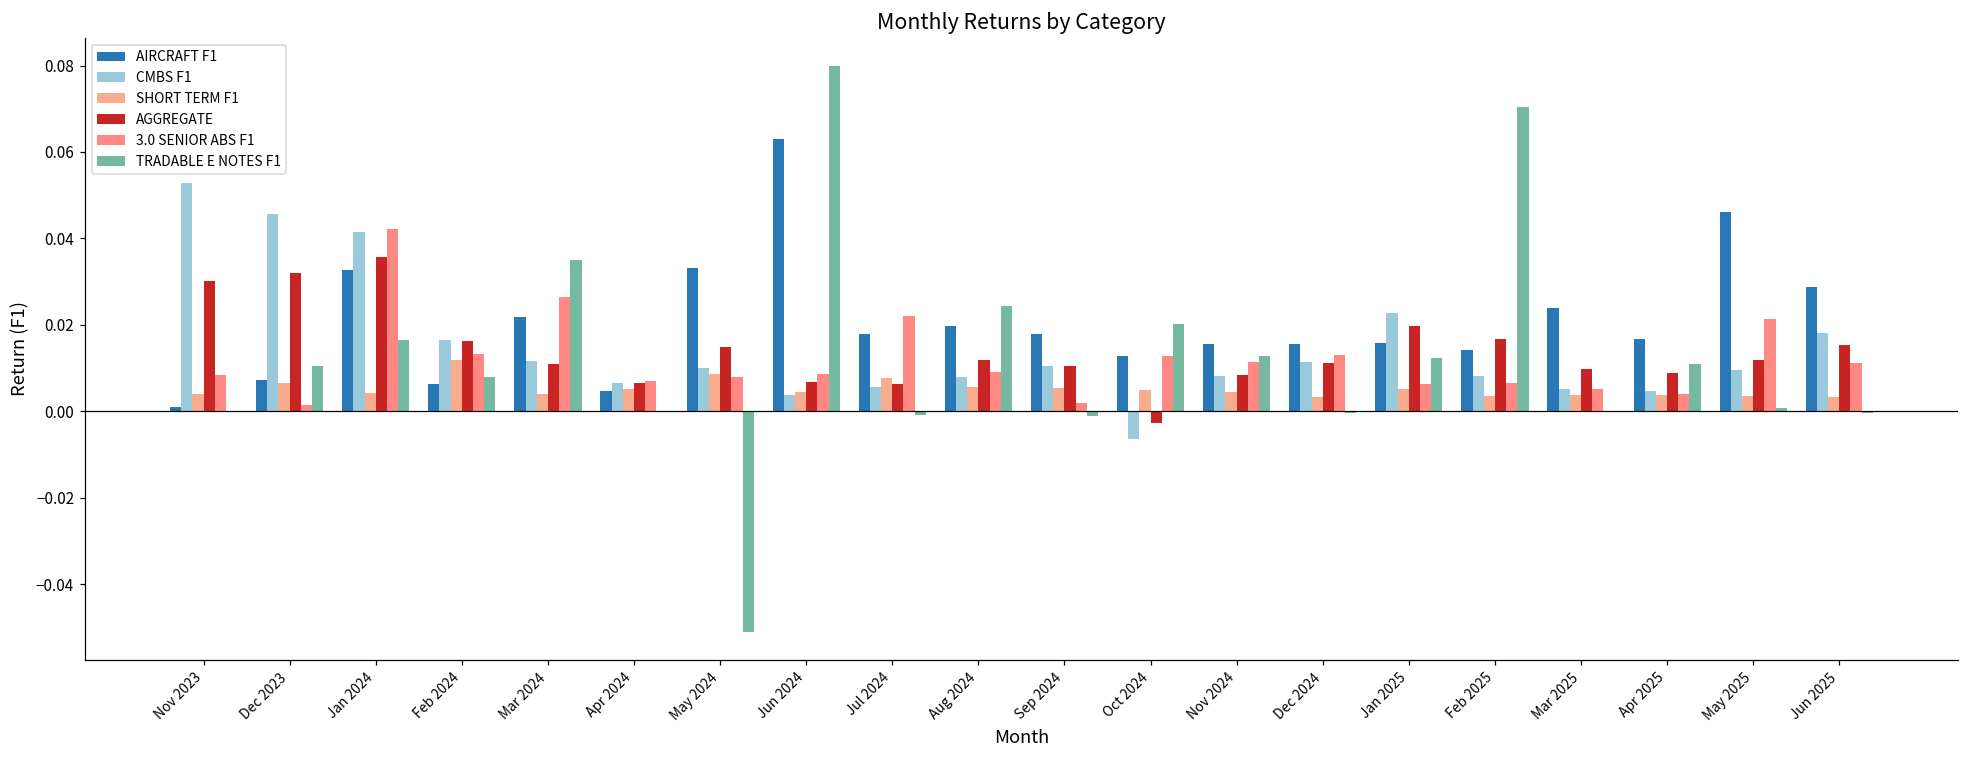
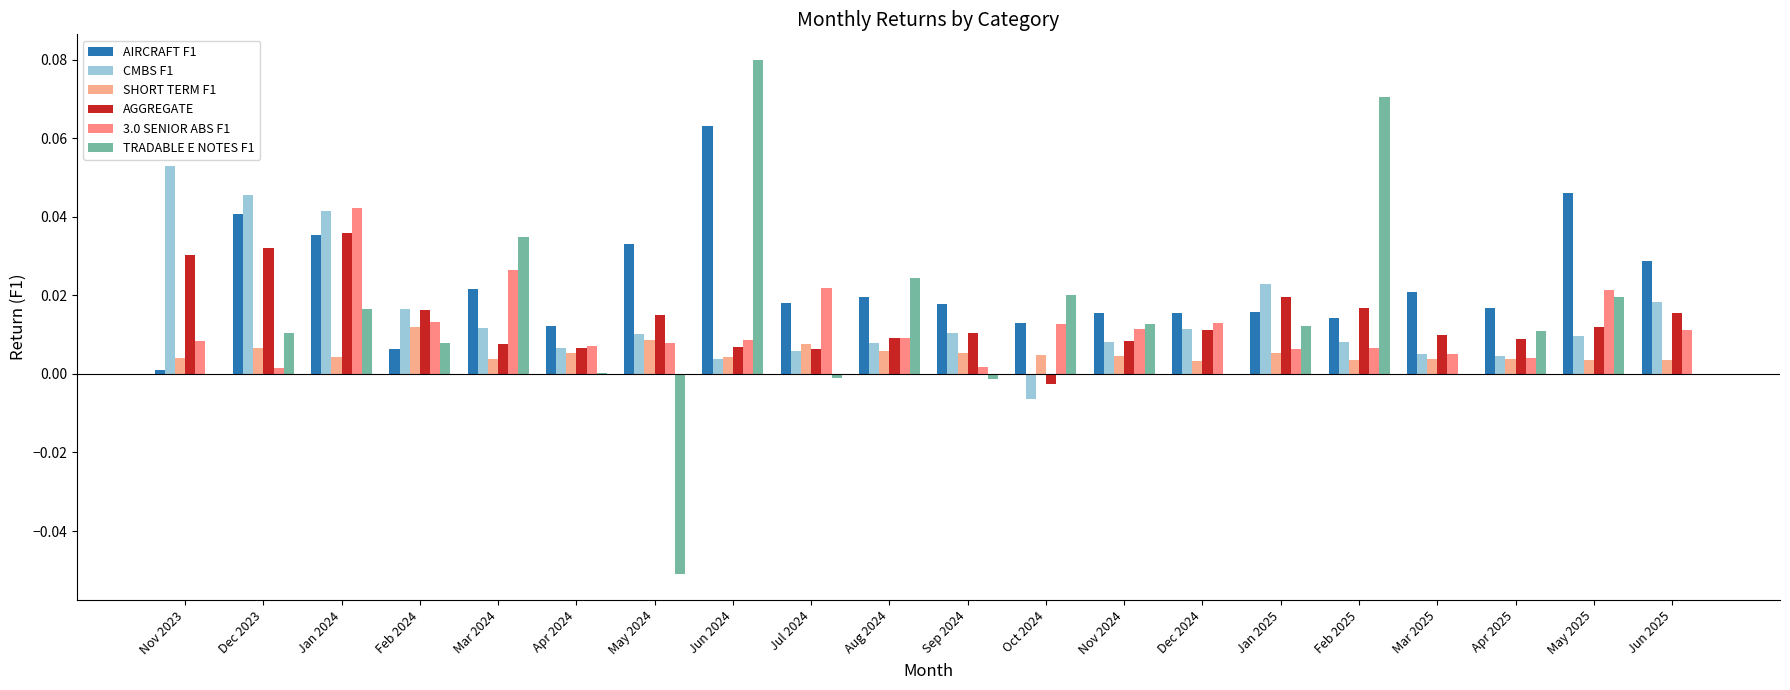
AIRCRAFT F1, Dec 2023: 0.007 -> 0.041
AIRCRAFT F1, Jan 2024: 0.033 -> 0.035
AGGREGATE, Mar 2024: 0.011 -> 0.008
AIRCRAFT F1, Apr 2024: 0.005 -> 0.012
AGGREGATE, Aug 2024: 0.012 -> 0.009
AIRCRAFT F1, Mar 2025: 0.024 -> 0.021
TRADABLE E NOTES F1, May 2025: 0.001 -> 0.019
